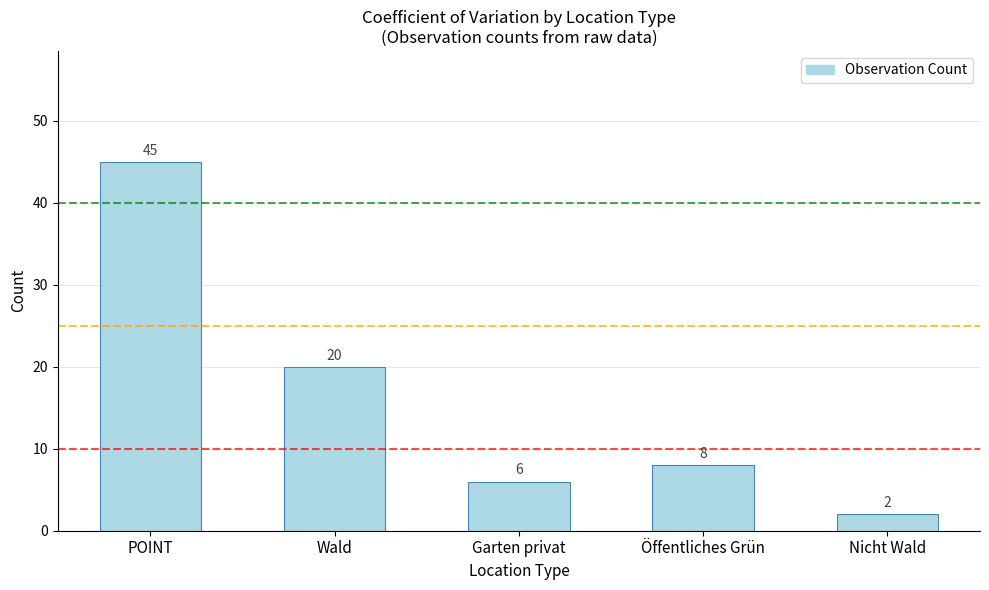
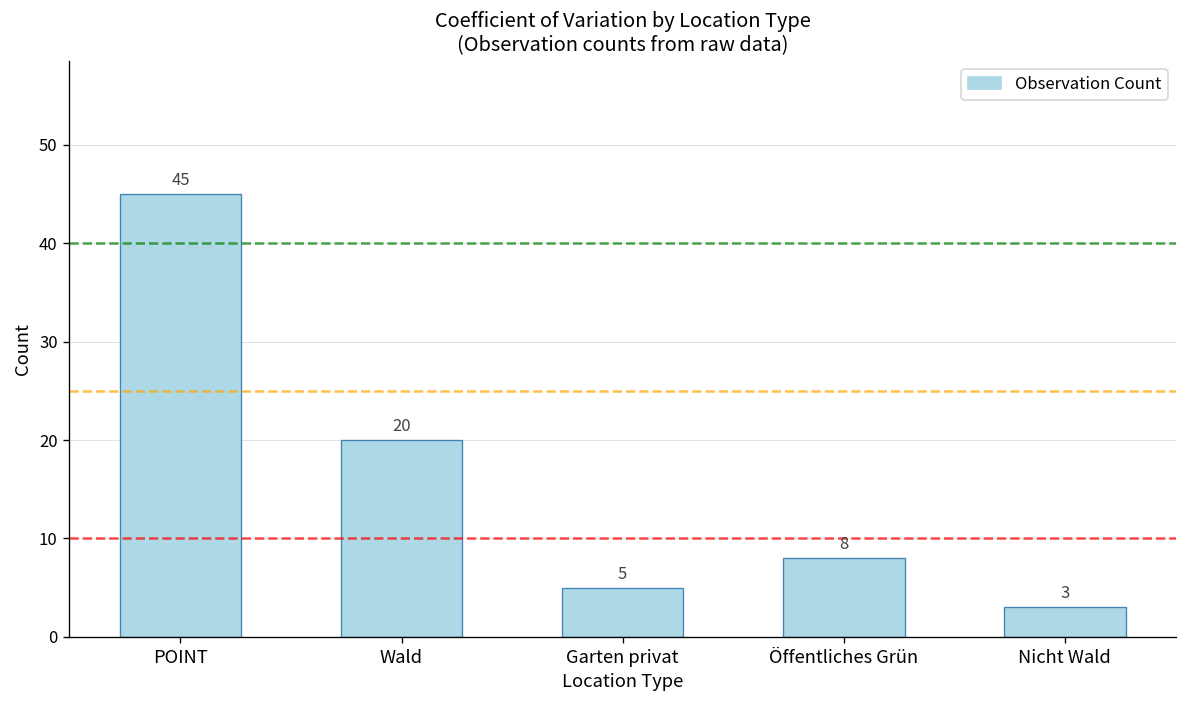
Garten privat: 6 -> 5
Nicht Wald: 2 -> 3
